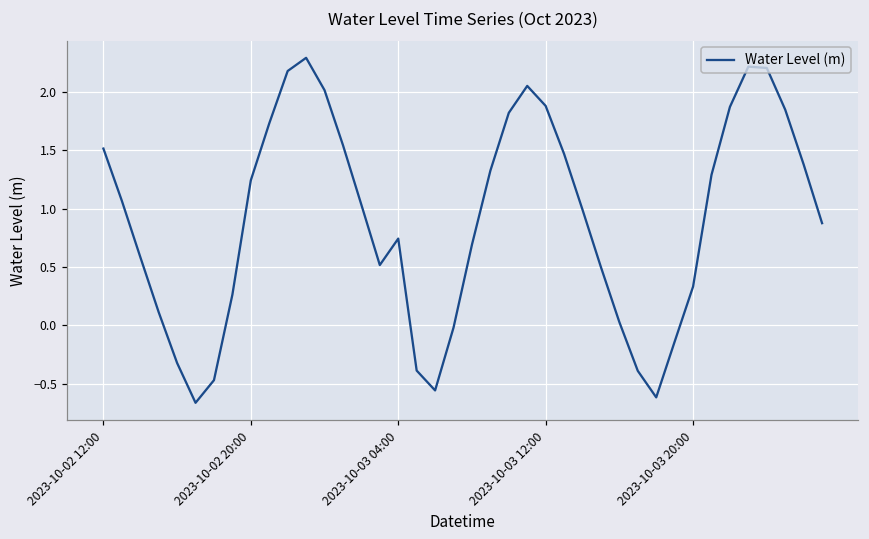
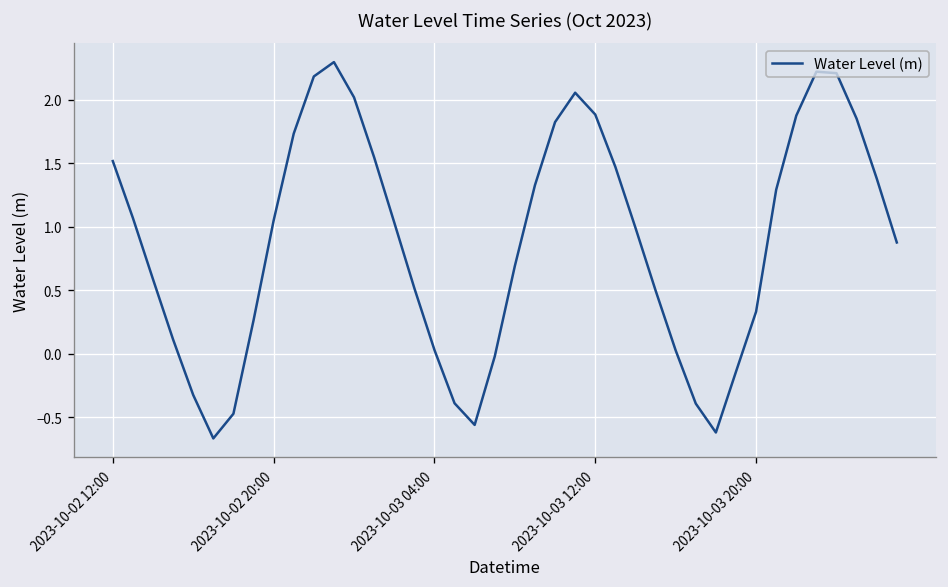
2023-10-02 20:00: 1.24 -> 1.05
2023-10-03 04:00: 0.74 -> 0.03
